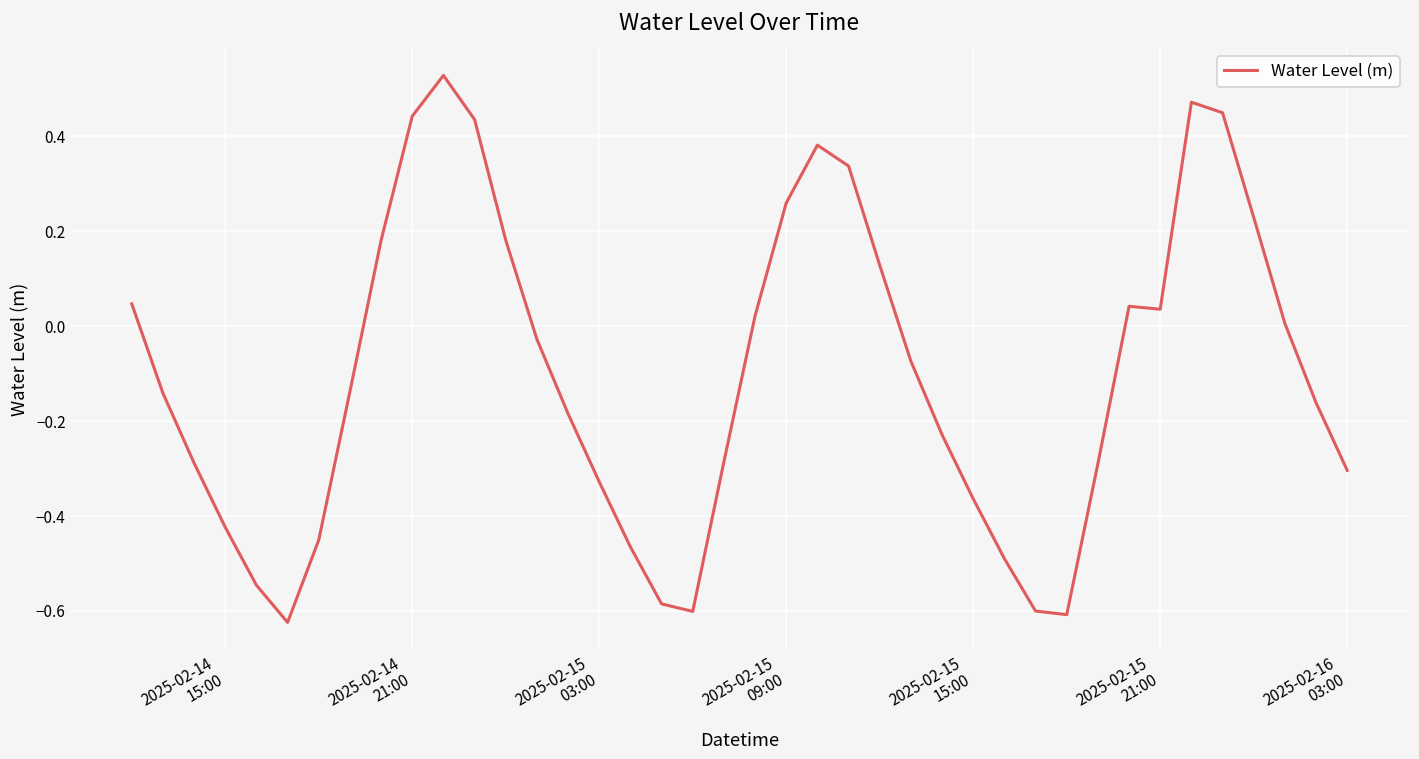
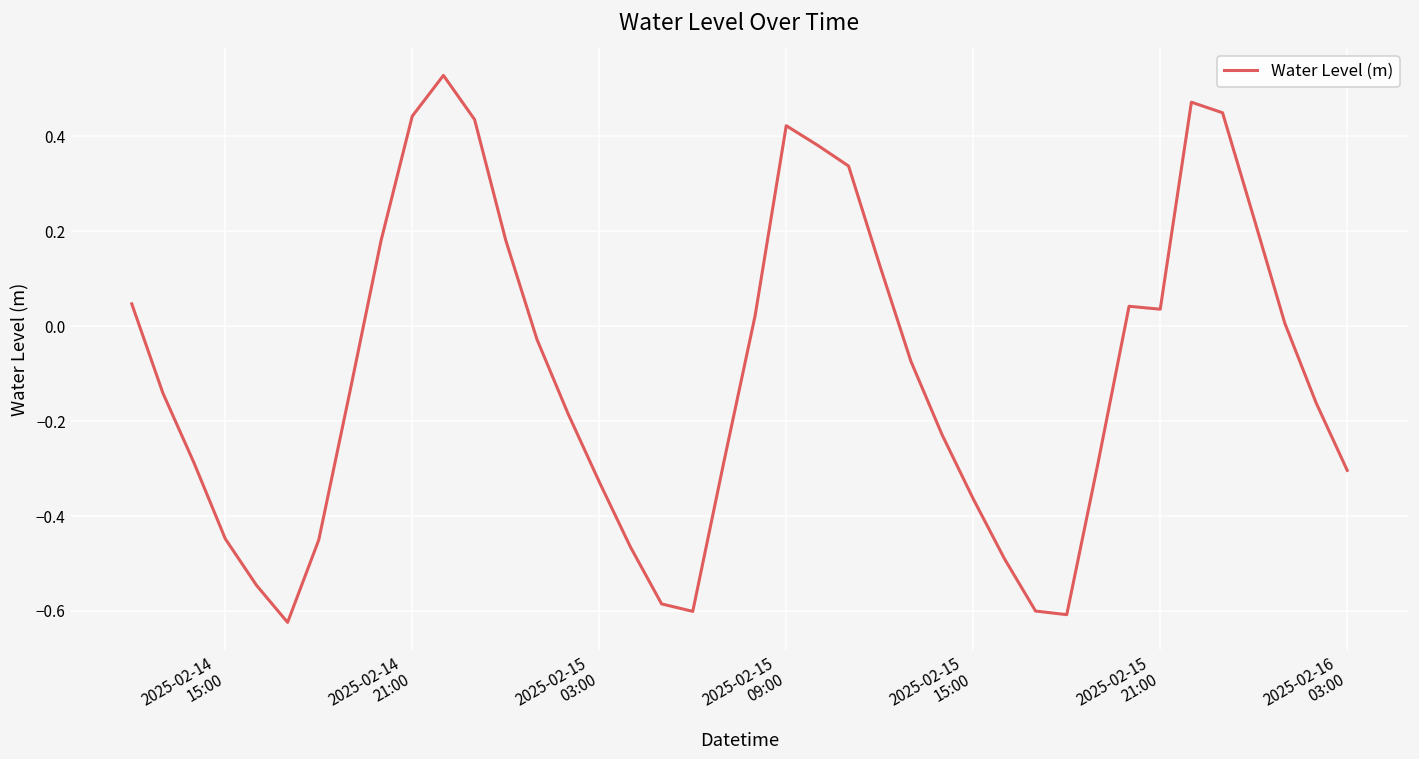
2025-02-14 15:00: -0.42 -> -0.45
2025-02-15 09:00: 0.26 -> 0.42
